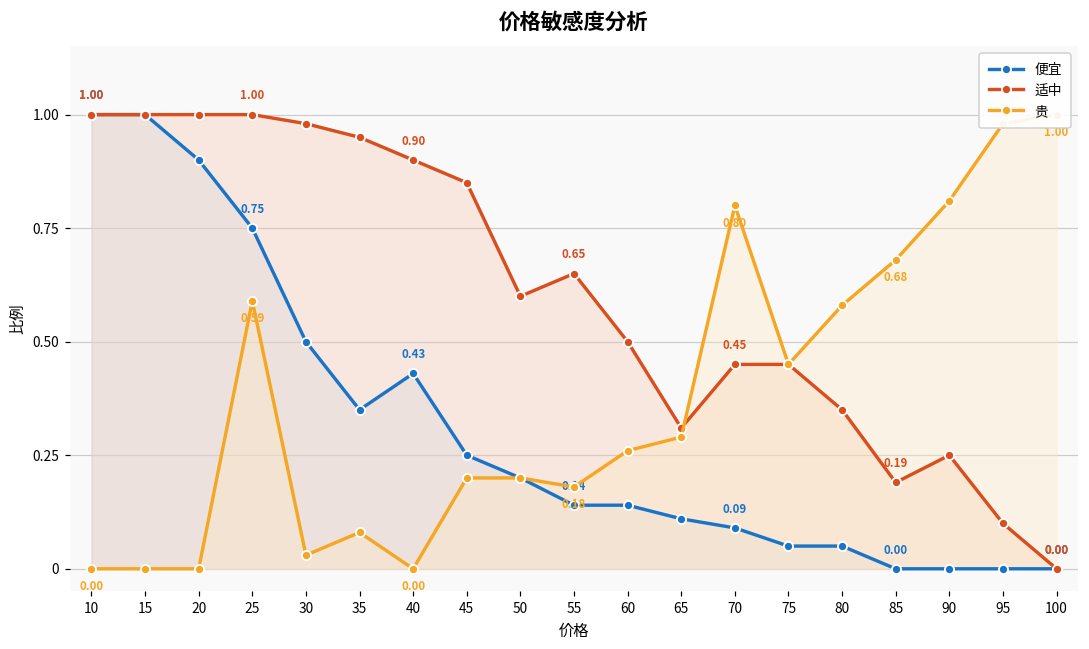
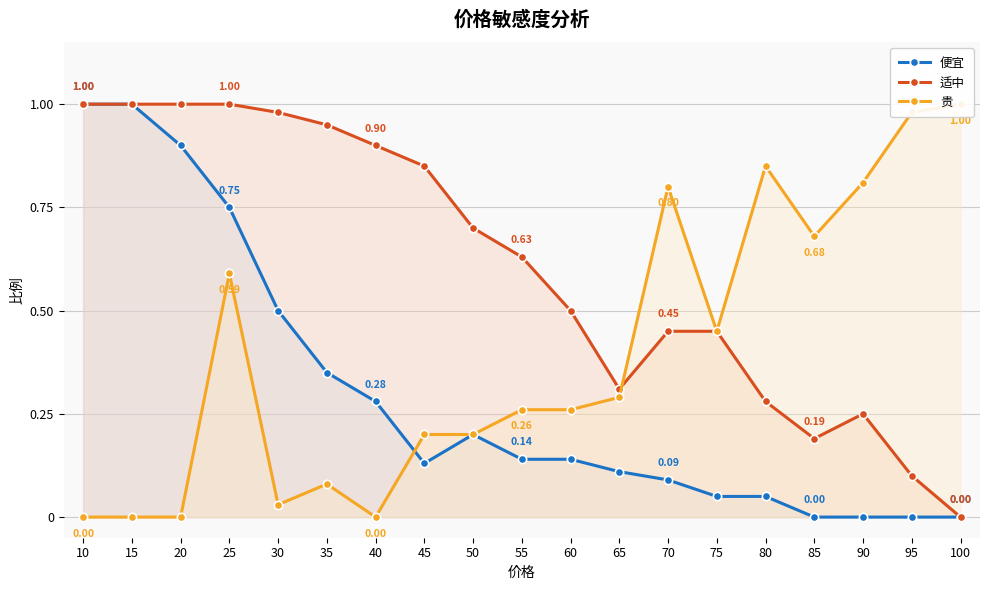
便宜, 40: 0.43 -> 0.28
便宜, 45: 0.25 -> 0.13
适中, 50: 0.6 -> 0.7
适中, 55: 0.65 -> 0.63
贵, 55: 0.18 -> 0.26
适中, 80: 0.35 -> 0.28
贵, 80: 0.58 -> 0.85
